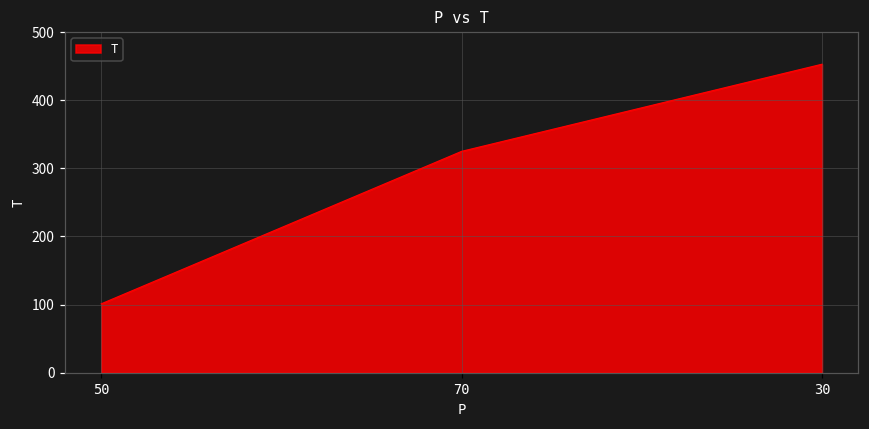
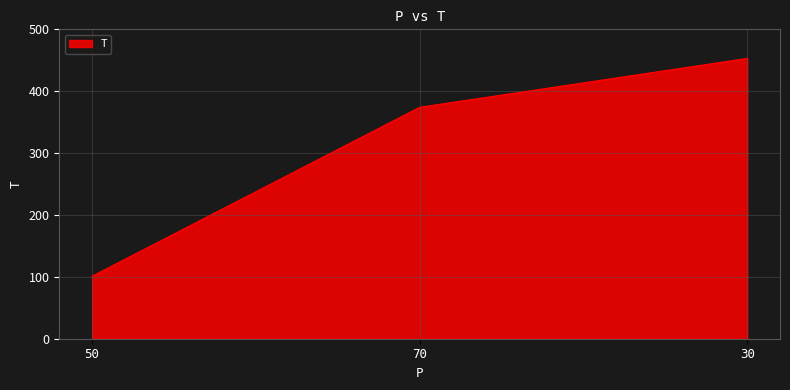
70: 330 -> 370
